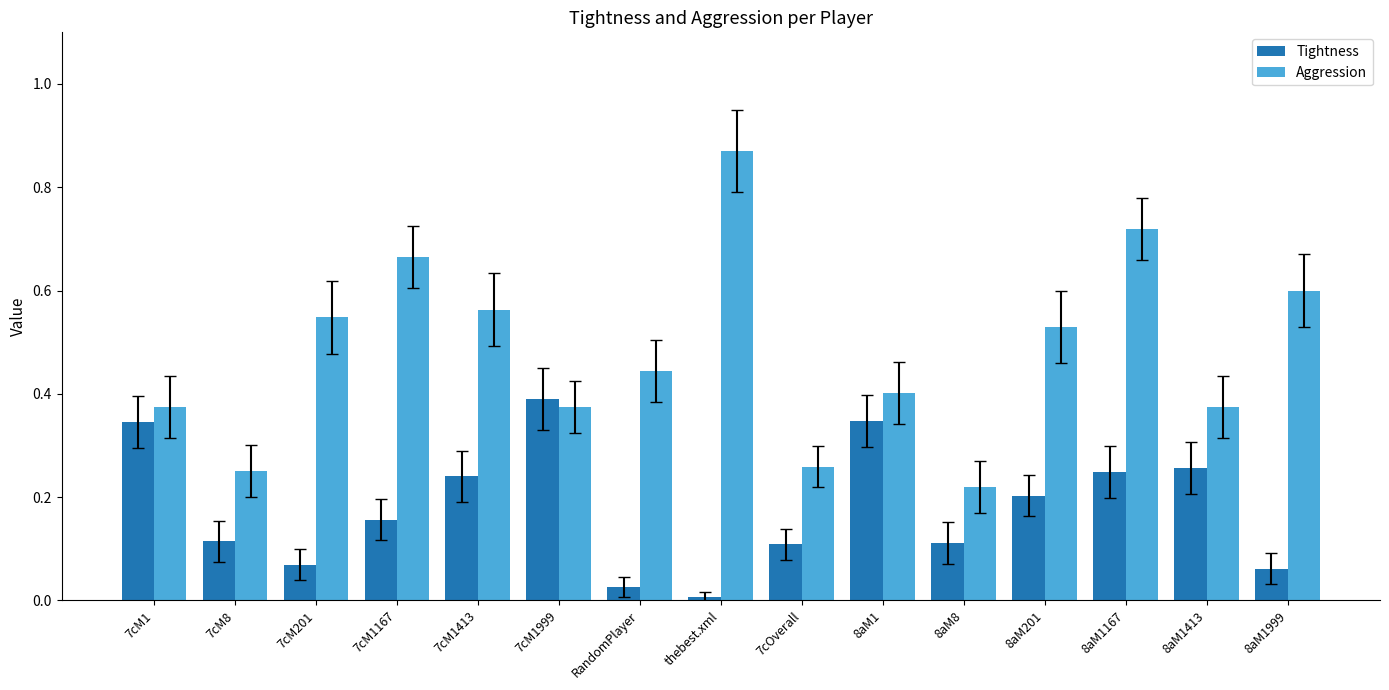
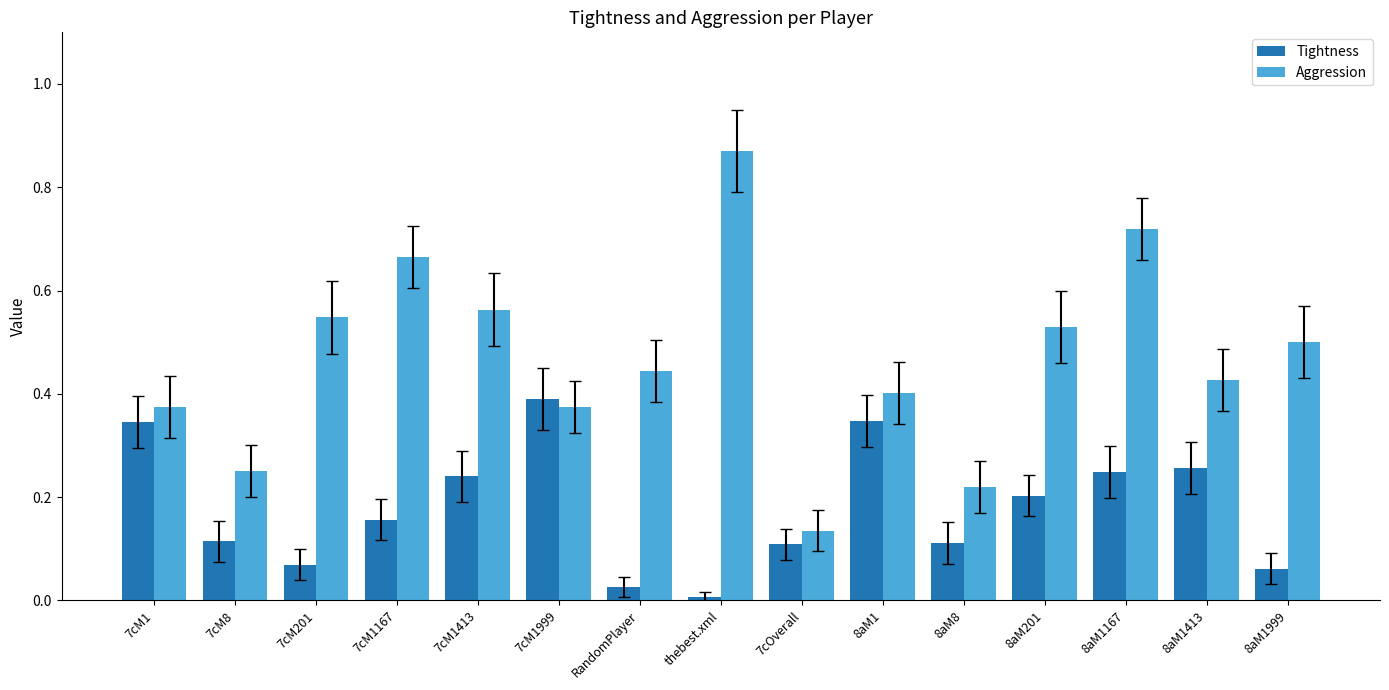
Aggression, 7cOverall: 0.26 -> 0.14
Aggression, 8aM1413: 0.38 -> 0.43
Aggression, 8aM1999: 0.6 -> 0.5
